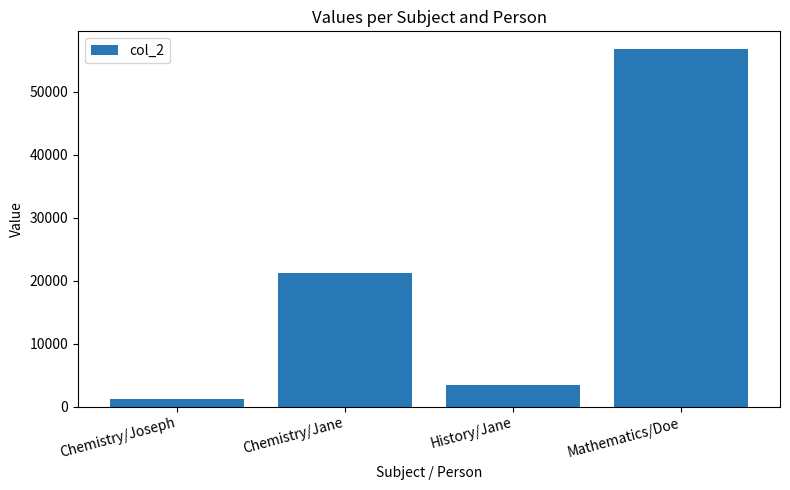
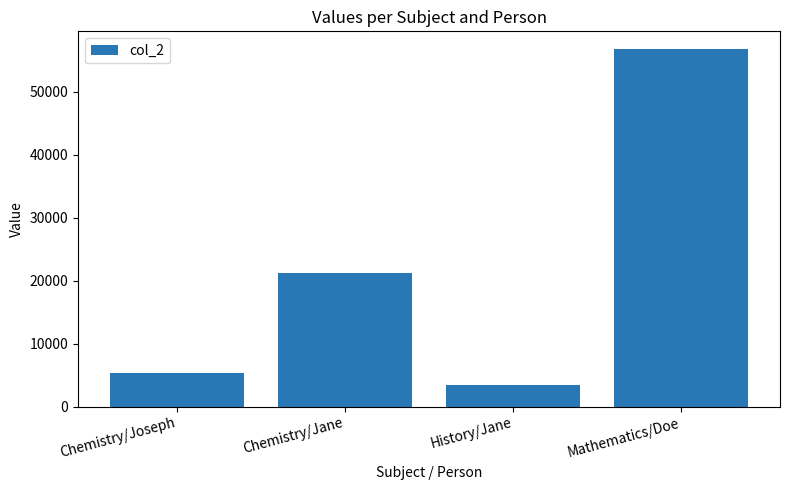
Chemistry/Joseph: 1000 -> 5000
